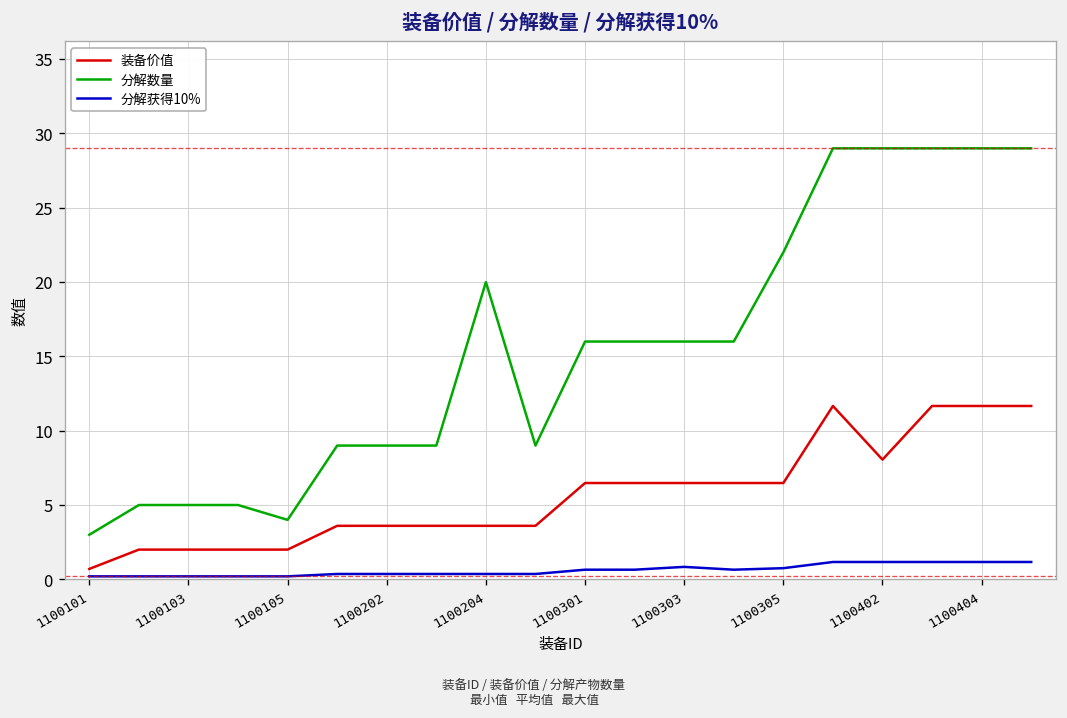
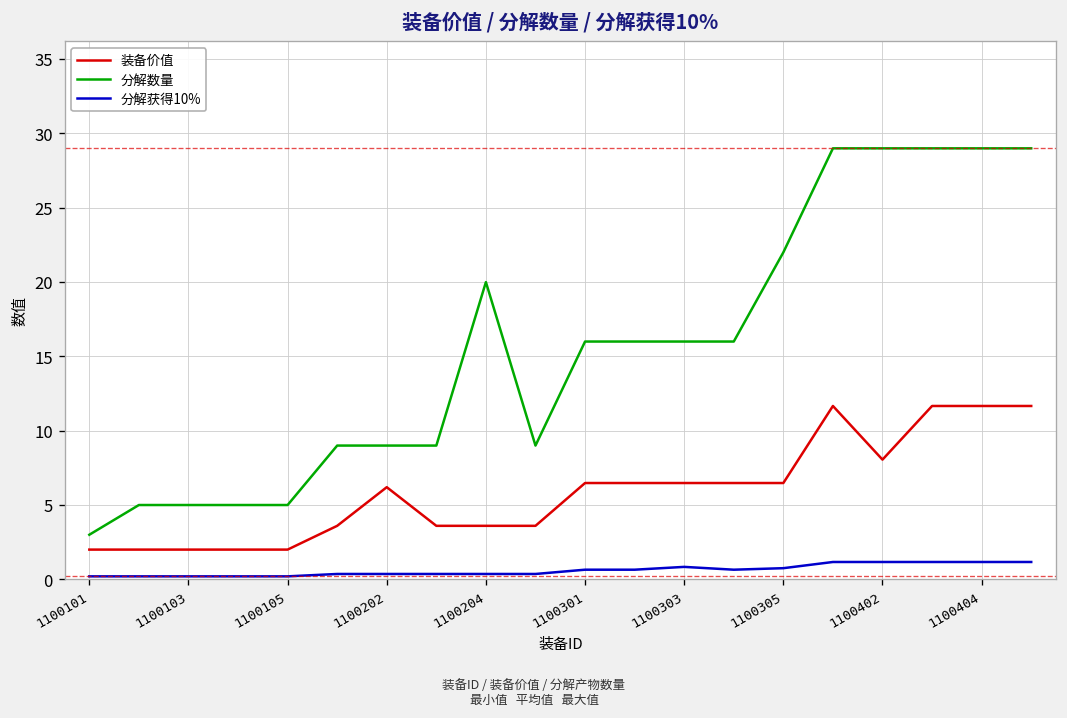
装备价值, 1100101: 0.7 -> 2.0
分解数量, 1100105: 4 -> 5
装备价值, 1100202: 3.6 -> 6.2
